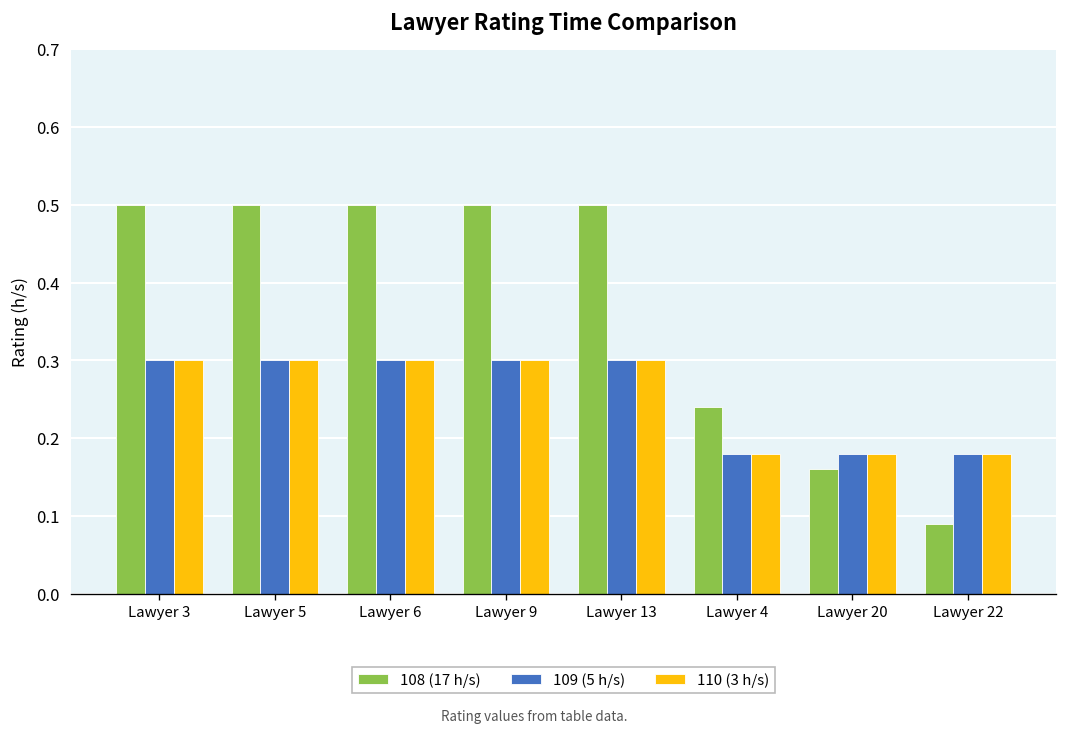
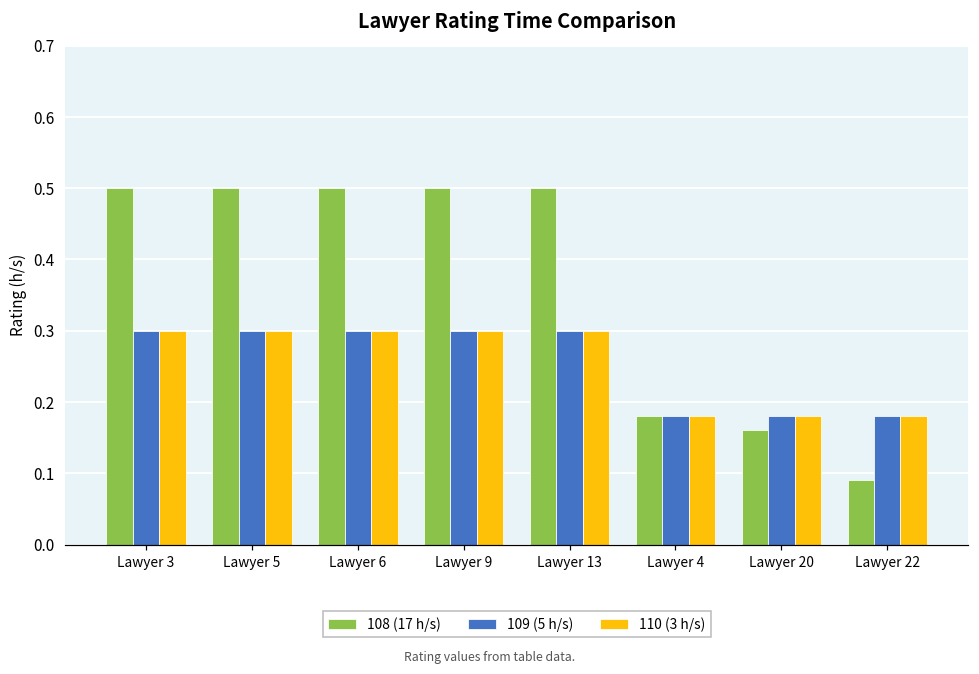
108 (17 h/s), Lawyer 4: 0.24 -> 0.18
